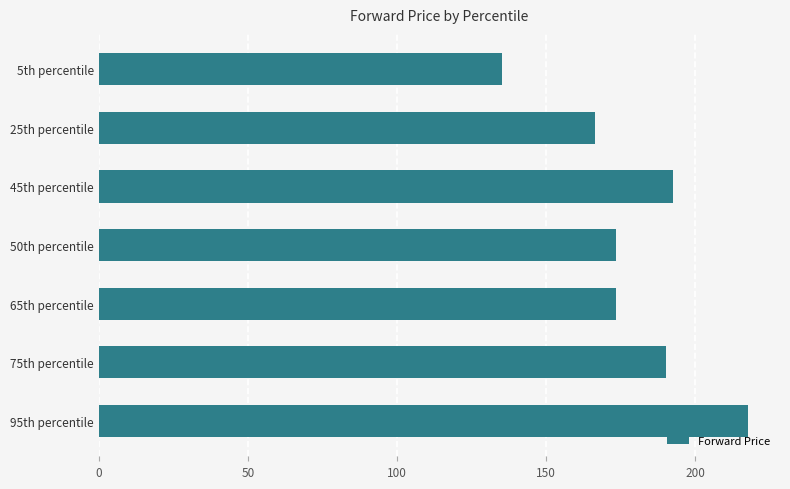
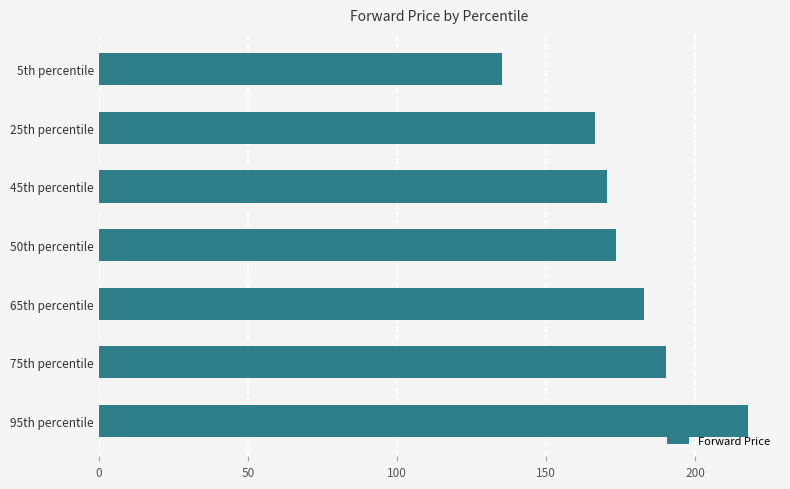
45th percentile: 193 -> 170
65th percentile: 173 -> 183
